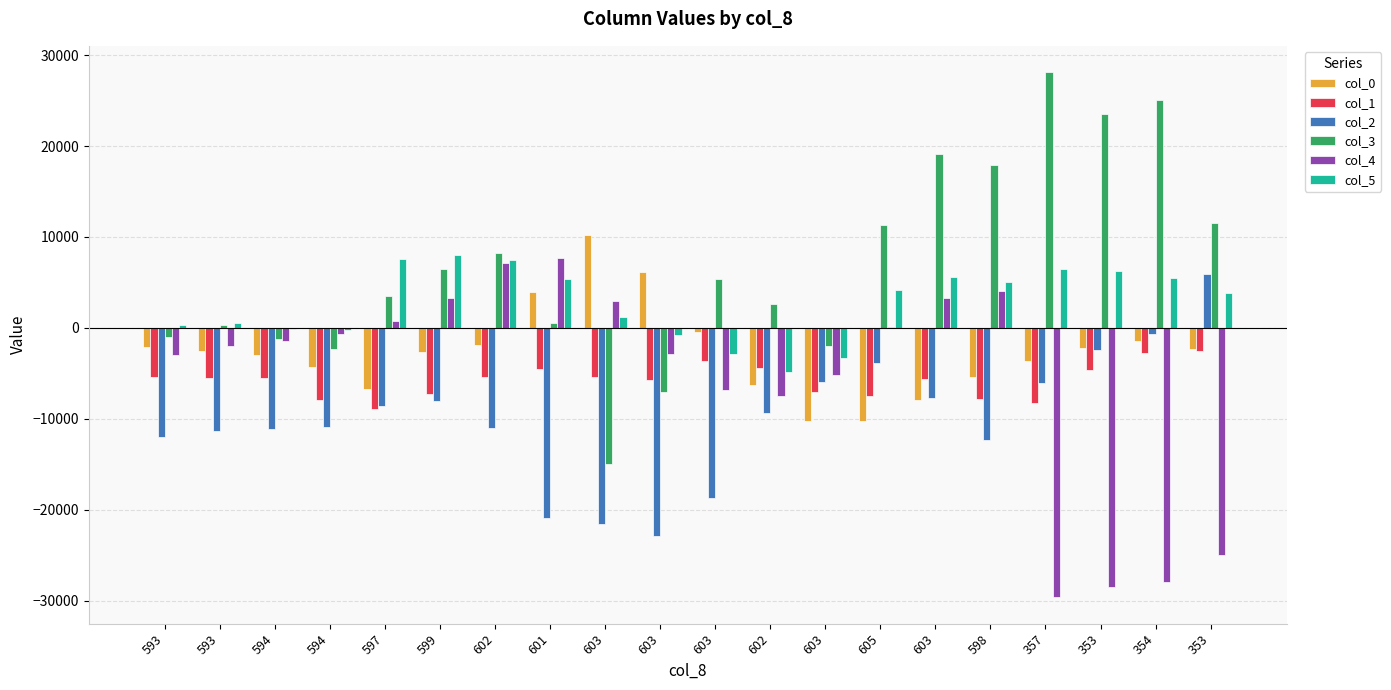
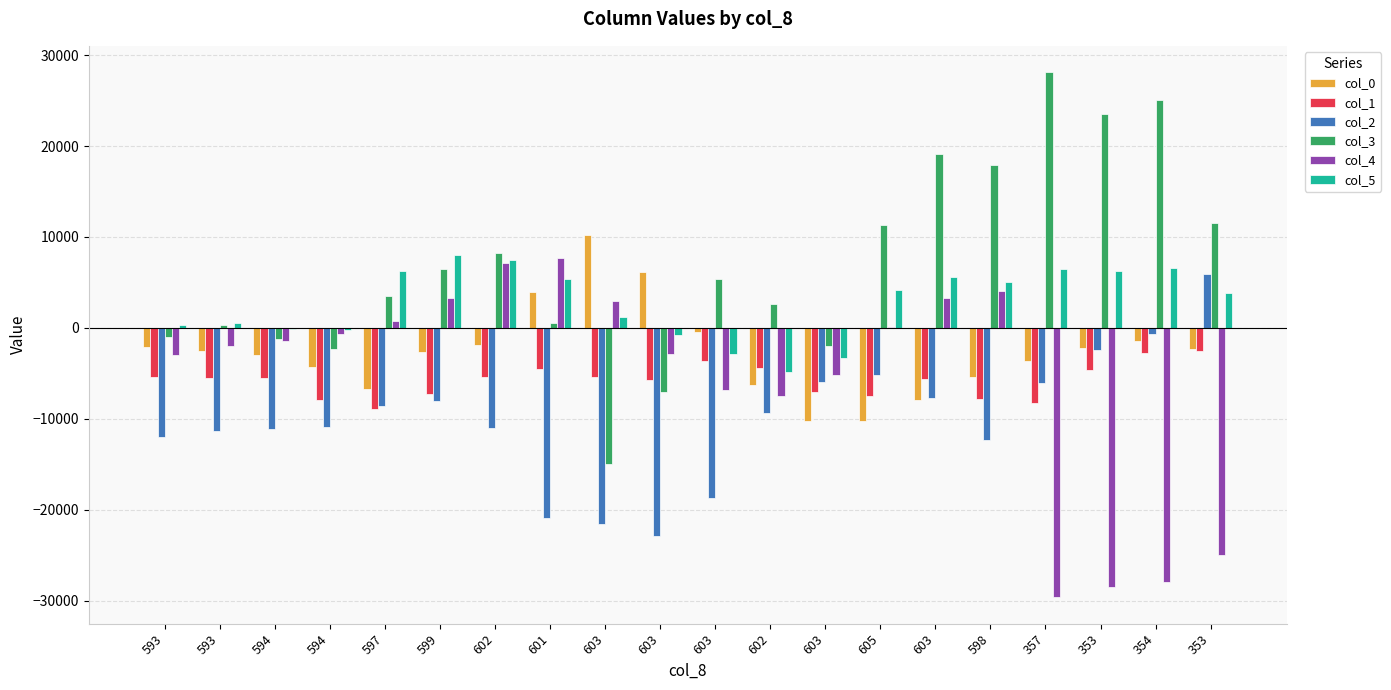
col_5, 597: 8000 -> 6000
col_2, 605: -4000 -> -5000
col_5, 354: 5000 -> 7000
